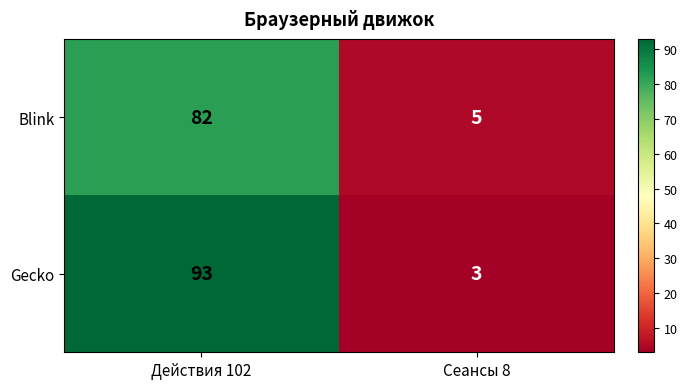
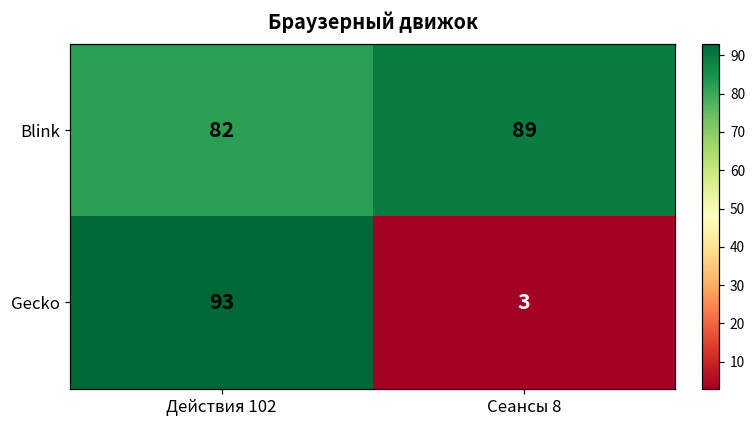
Blink, Сеансы 8: 5 -> 89
